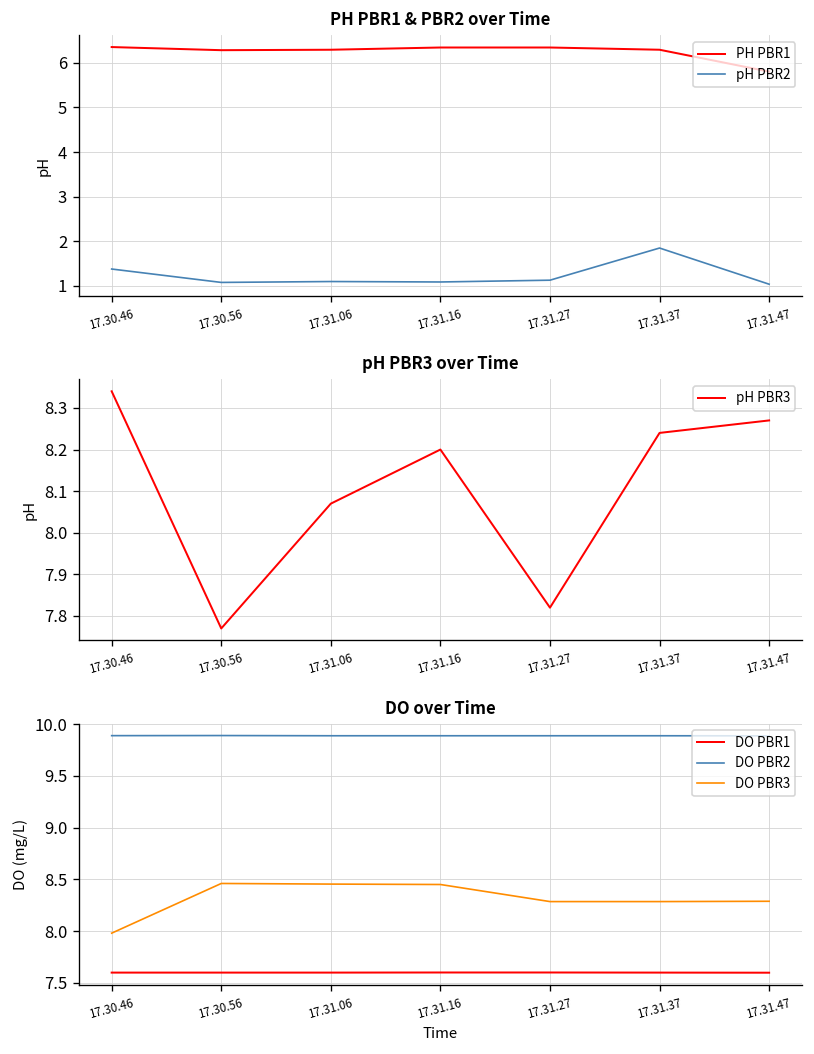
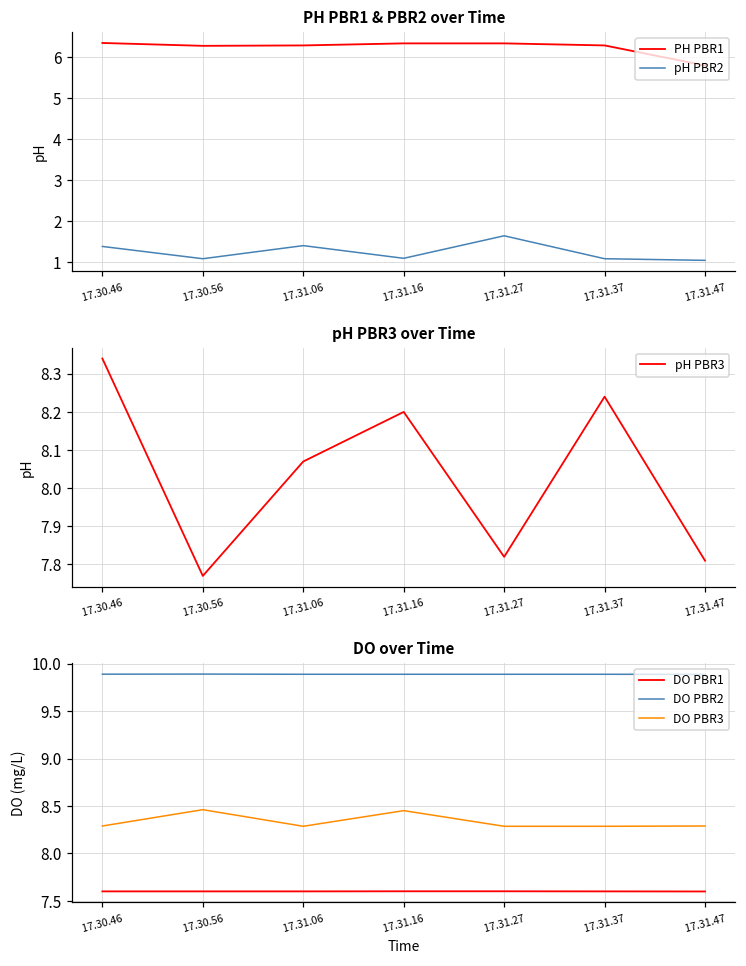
PH PBR1 & PBR2 over Time, pH PBR2, 17.31.06: 1.1 -> 1.4
PH PBR1 & PBR2 over Time, pH PBR2, 17.31.27: 1.1 -> 1.6
PH PBR1 & PBR2 over Time, pH PBR2, 17.31.37: 1.9 -> 1.1
pH PBR3 over Time, 17.31.47: 8.27 -> 7.81
DO over Time, DO PBR3, 17.30.46: 8.0 -> 8.3
DO over Time, DO PBR3, 17.31.06: 8.5 -> 8.3
